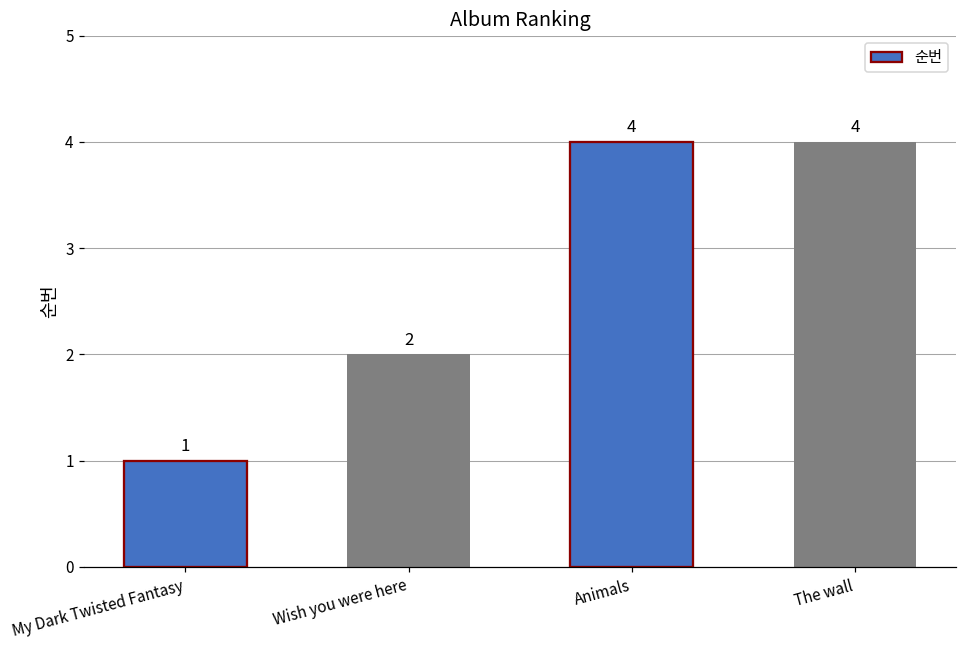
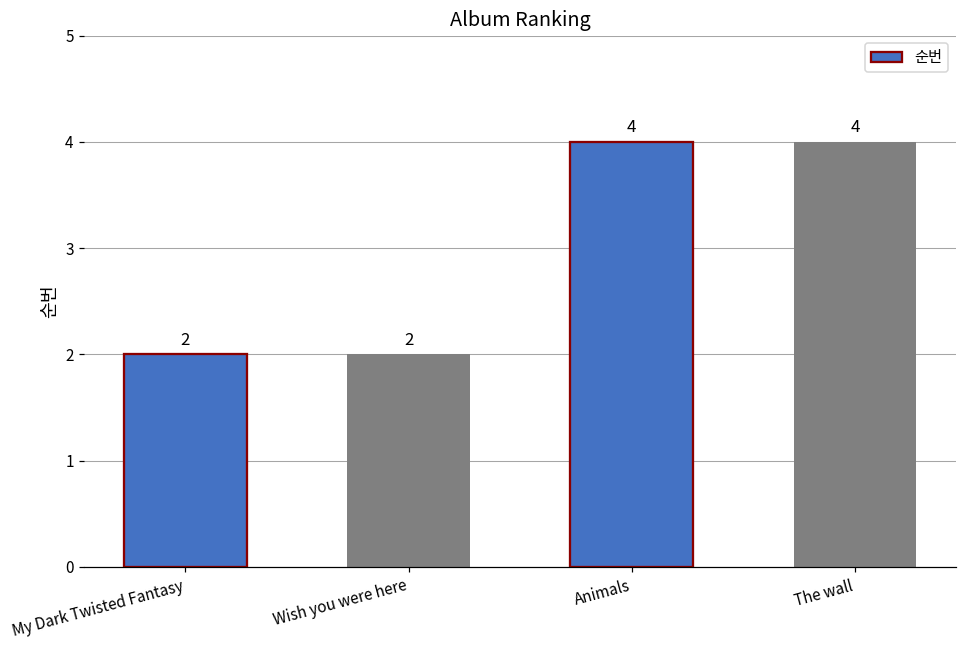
My Dark Twisted Fantasy: 1 -> 2
